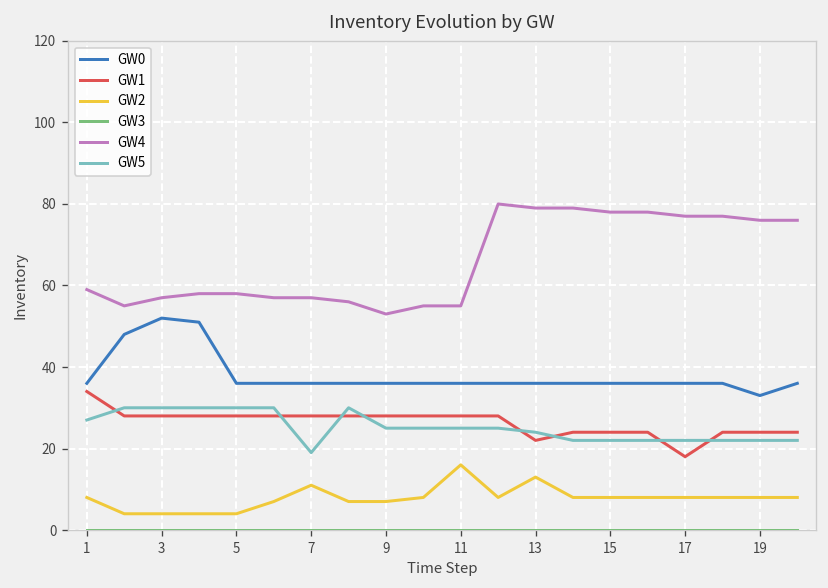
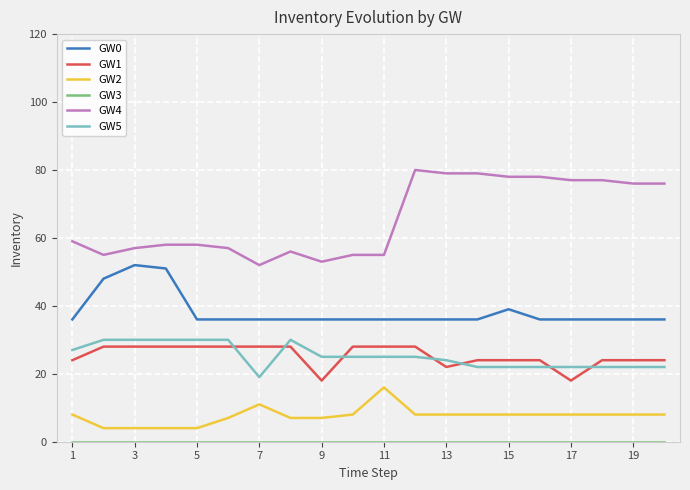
GW1, 1: 34 -> 24
GW4, 7: 57 -> 52
GW1, 9: 28 -> 18
GW2, 13: 13 -> 8
GW0, 15: 36 -> 39
GW0, 19: 33 -> 36
